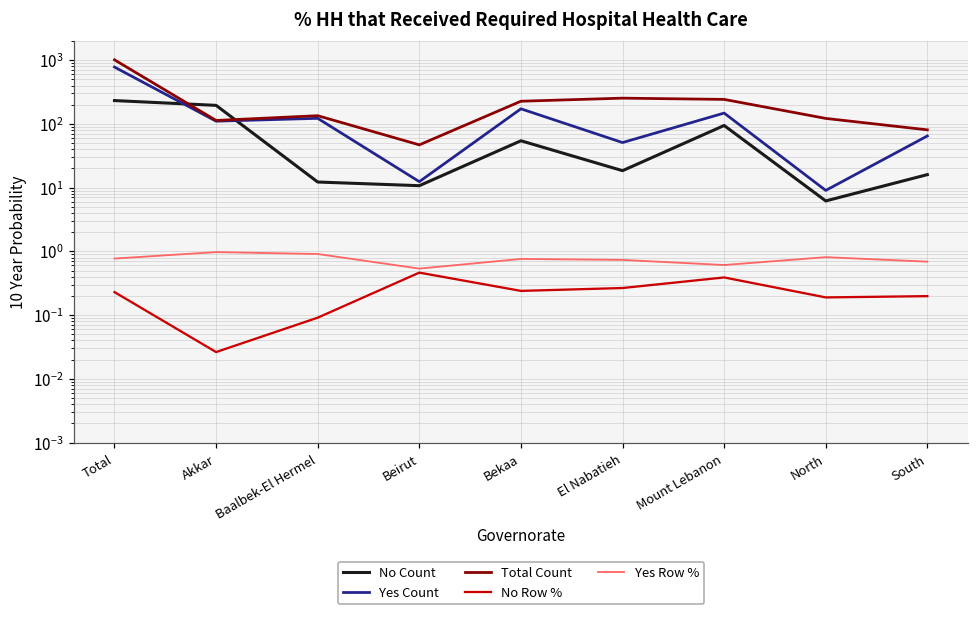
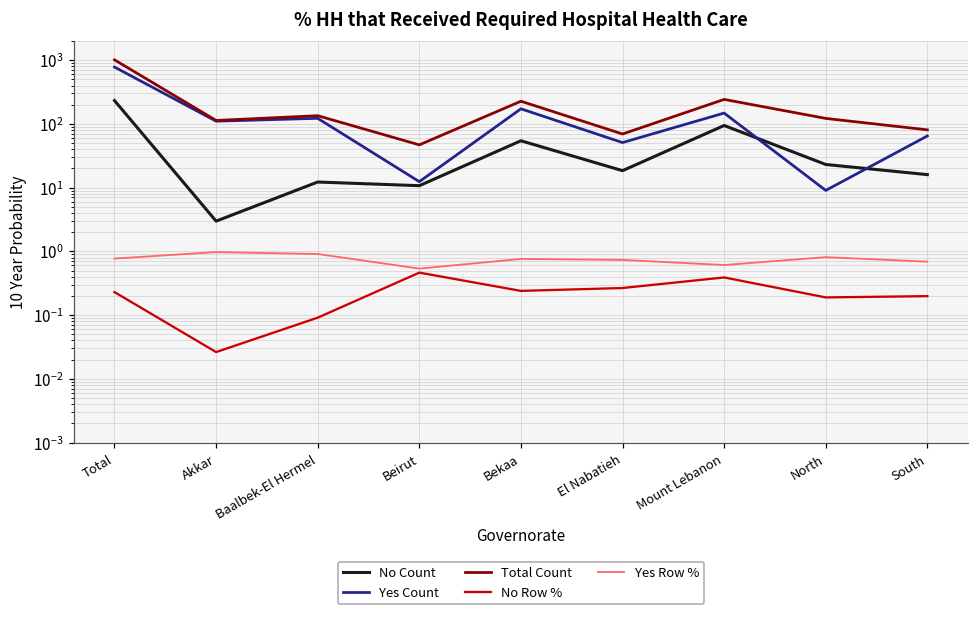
No Count, Akkar: 200 -> 3
Total Count, El Nabatieh: 300 -> 70
No Count, North: 6 -> 23
